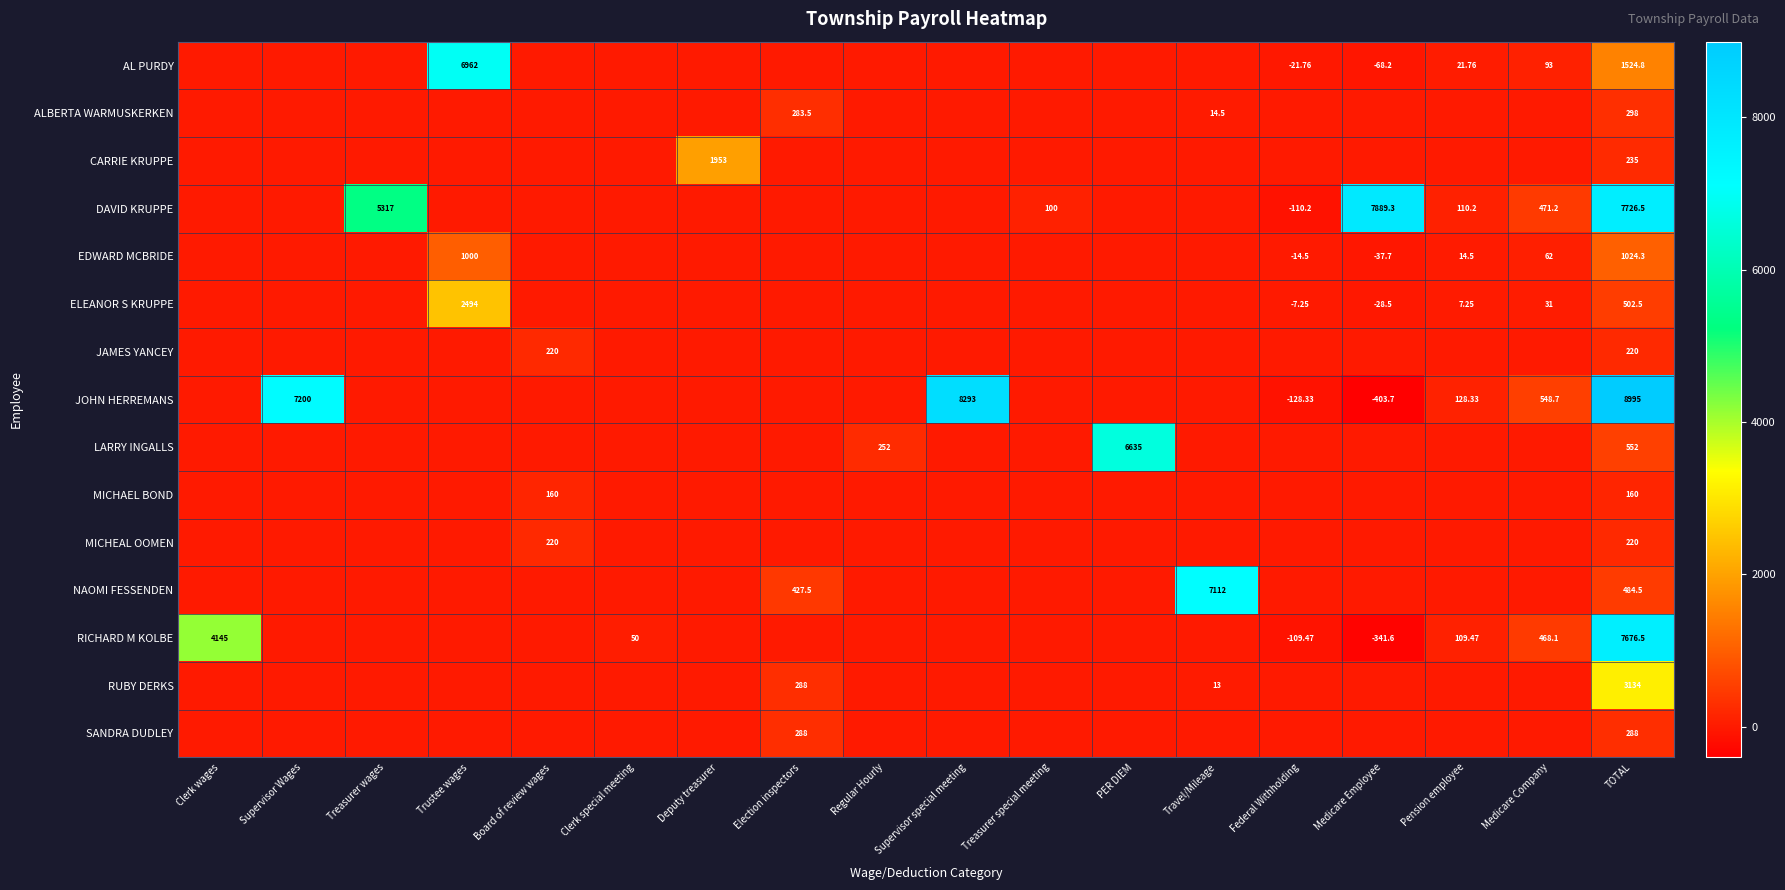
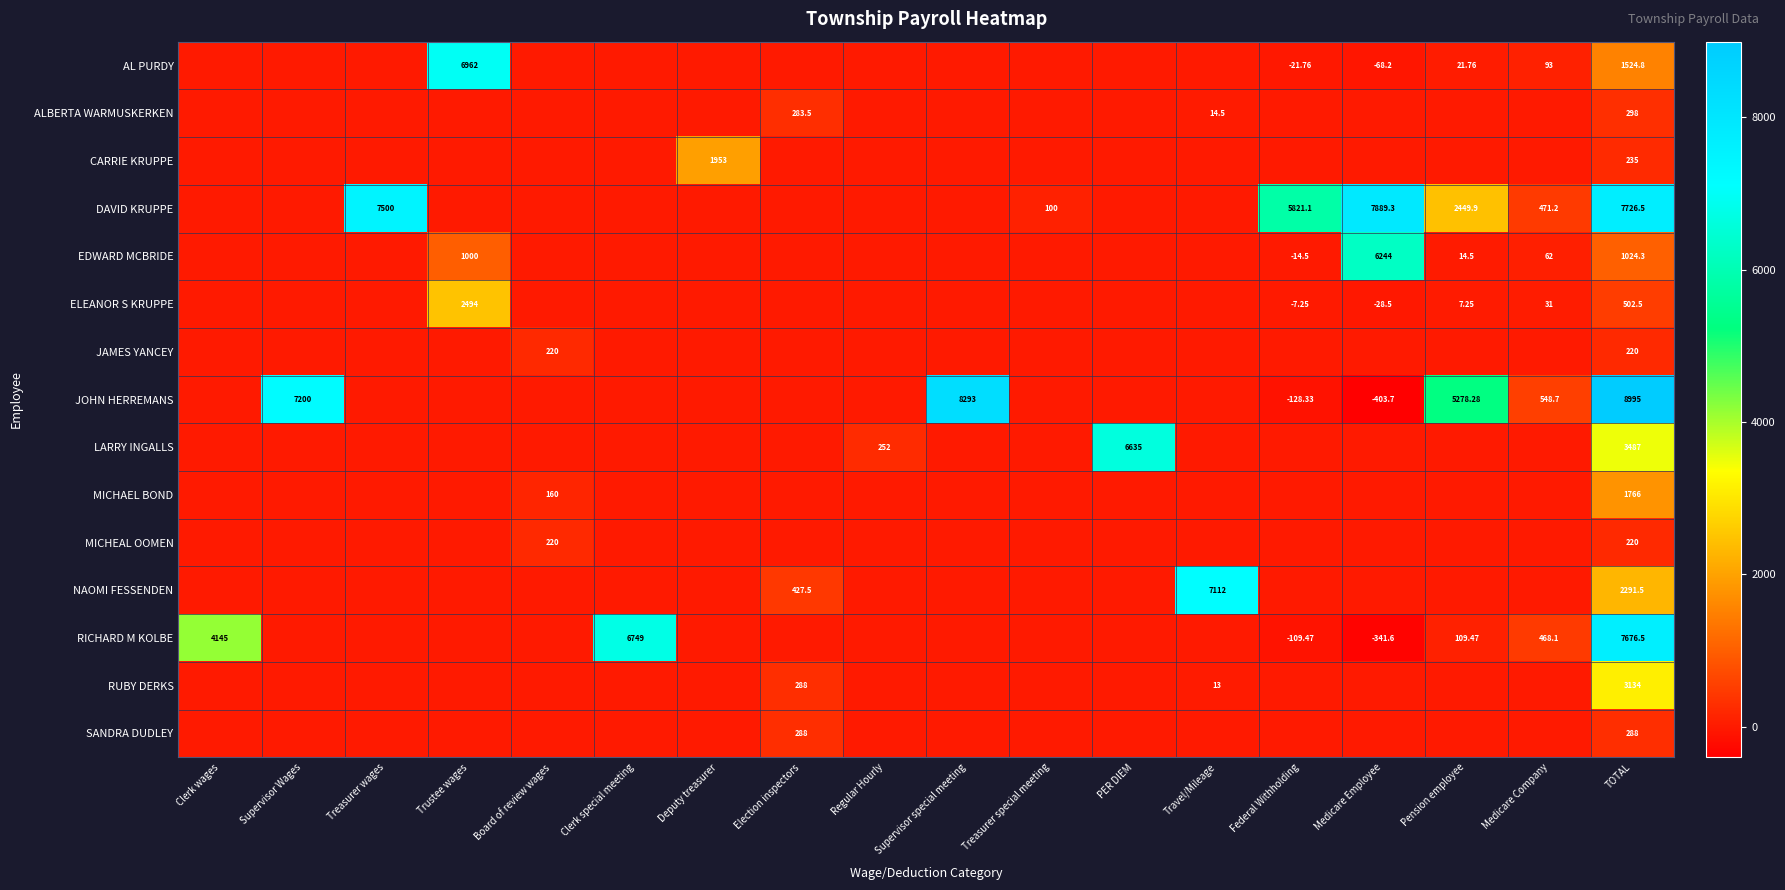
DAVID KRUPPE, Treasurer wages: 5317 -> 7500
DAVID KRUPPE, Federal Withholding: -110.2 -> 5821.1
DAVID KRUPPE, Pension employee: 110.2 -> 2449.9
EDWARD MCBRIDE, Medicare Employee: -37.7 -> 6244
JOHN HERREMANS, Pension employee: 128.33 -> 5278.28
LARRY INGALLS, TOTAL: 552 -> 3487
MICHAEL BOND, TOTAL: 160 -> 1766
NAOMI FESSENDEN, TOTAL: 484.5 -> 2291.5
RICHARD M KOLBE, Clerk special meeting: 50 -> 6749
